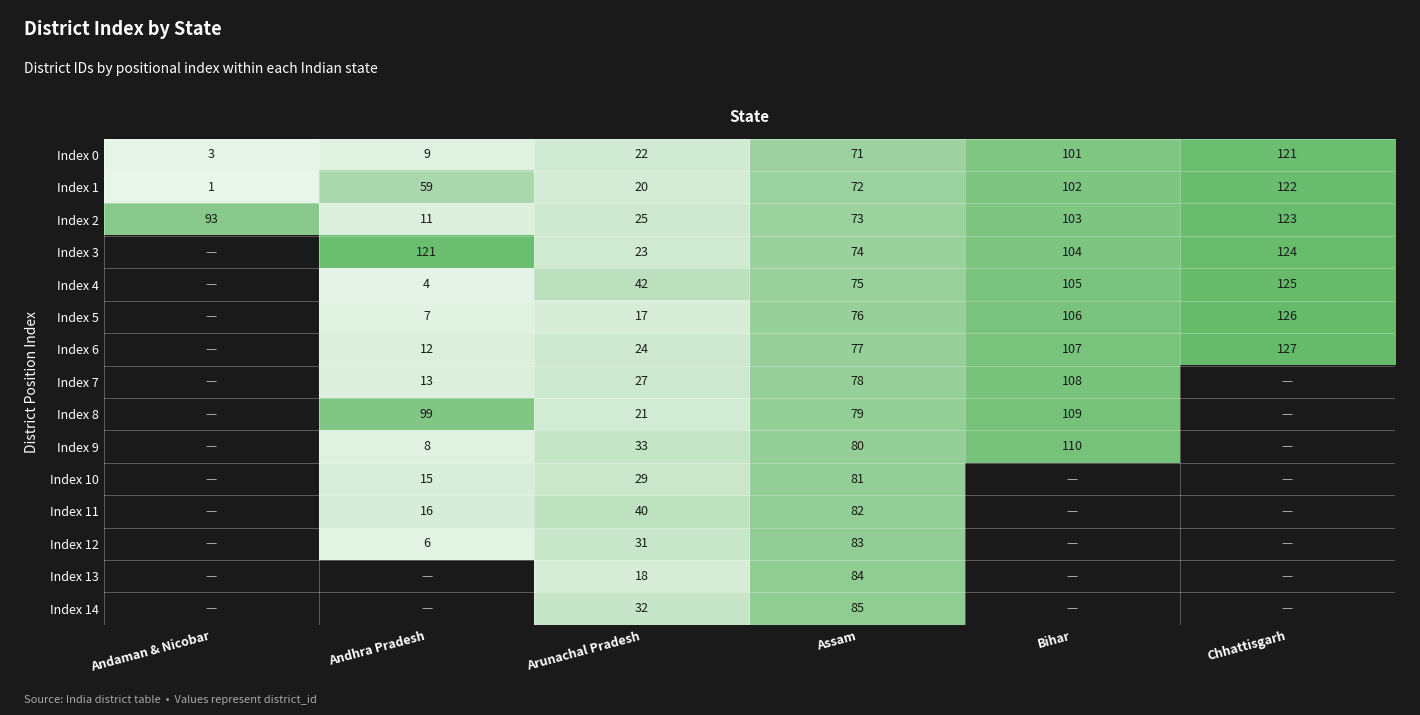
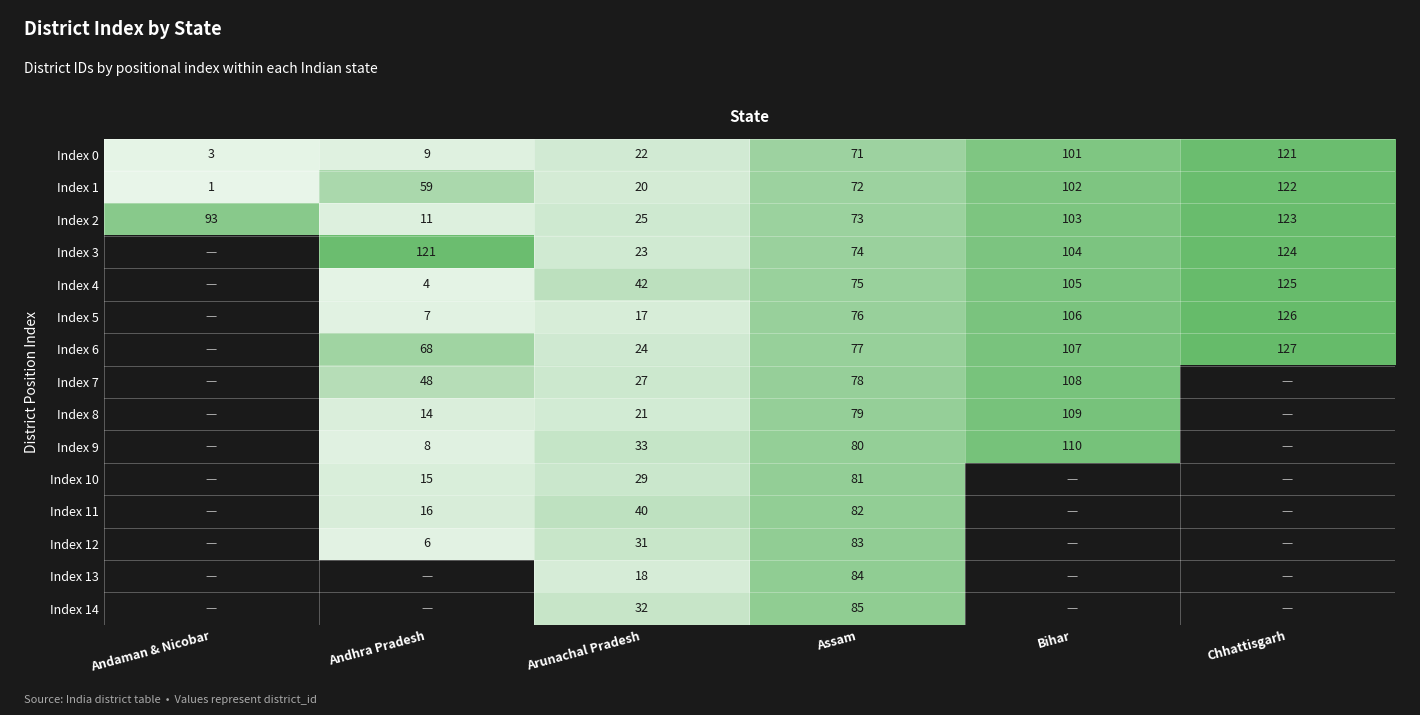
Index 6, Andhra Pradesh: 12 -> 68
Index 7, Andhra Pradesh: 13 -> 48
Index 8, Andhra Pradesh: 99 -> 14
